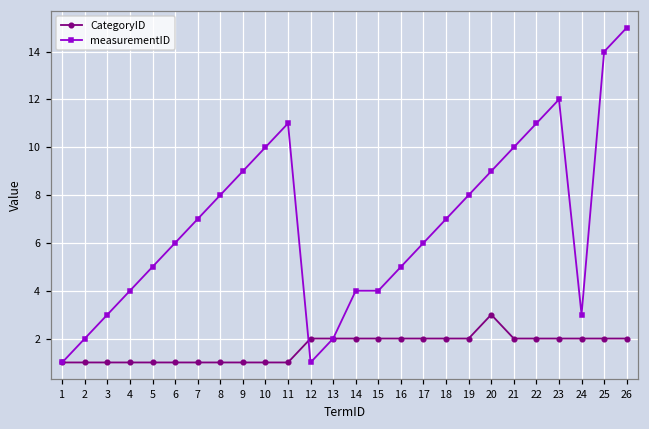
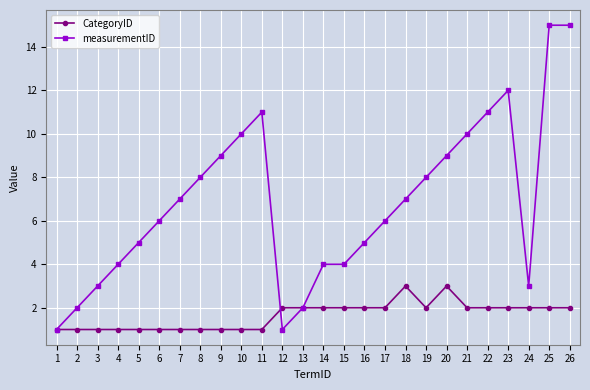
CategoryID, 18: 2 -> 3
measurementID, 25: 14 -> 15
